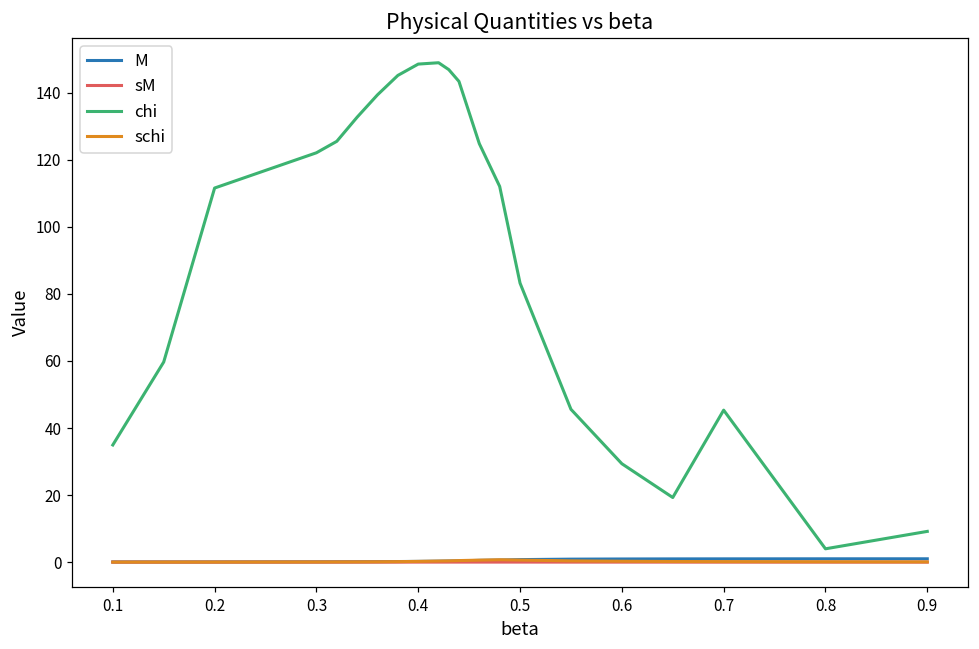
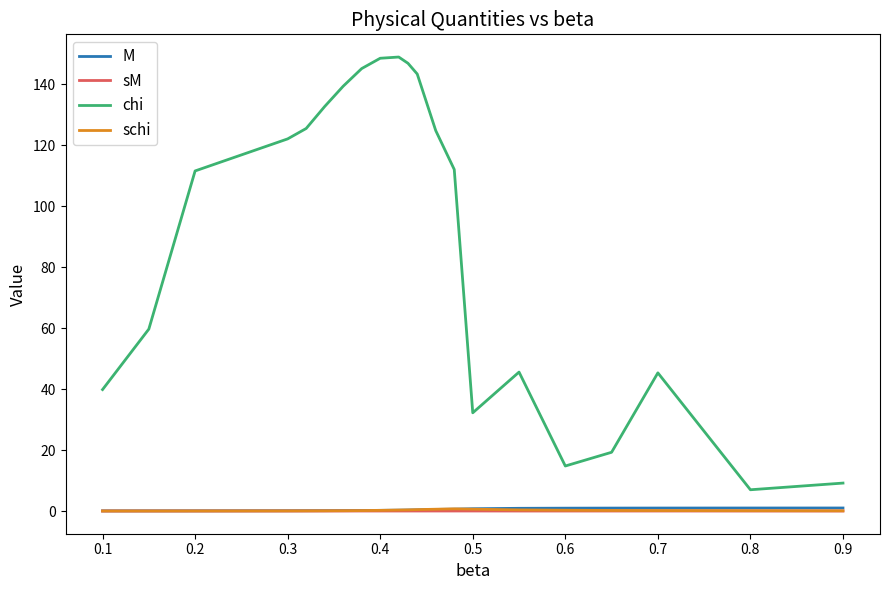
chi, 0.1: 35 -> 40
chi, 0.5: 83 -> 32
chi, 0.6: 29 -> 15
chi, 0.8: 4 -> 7
